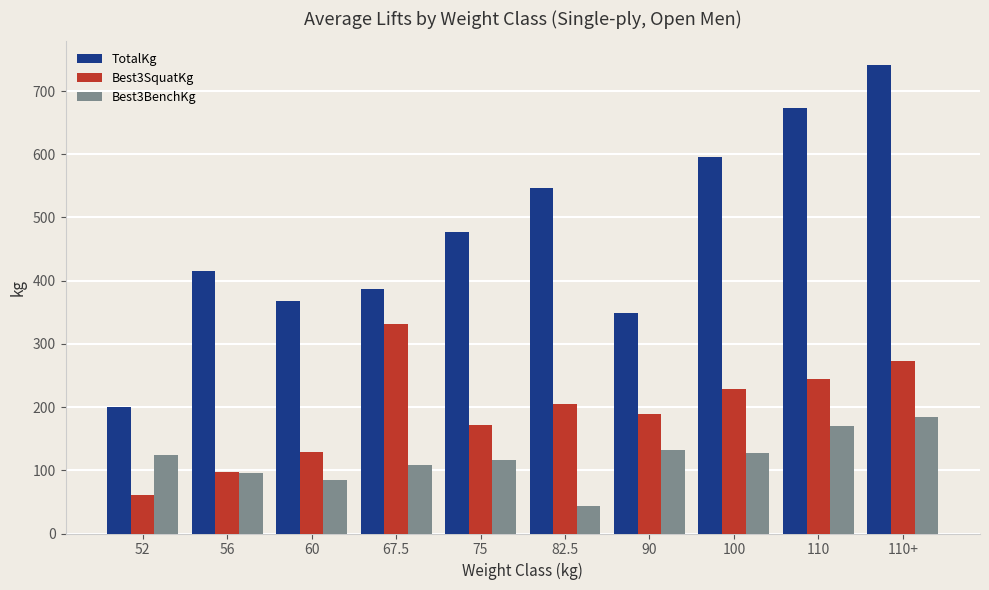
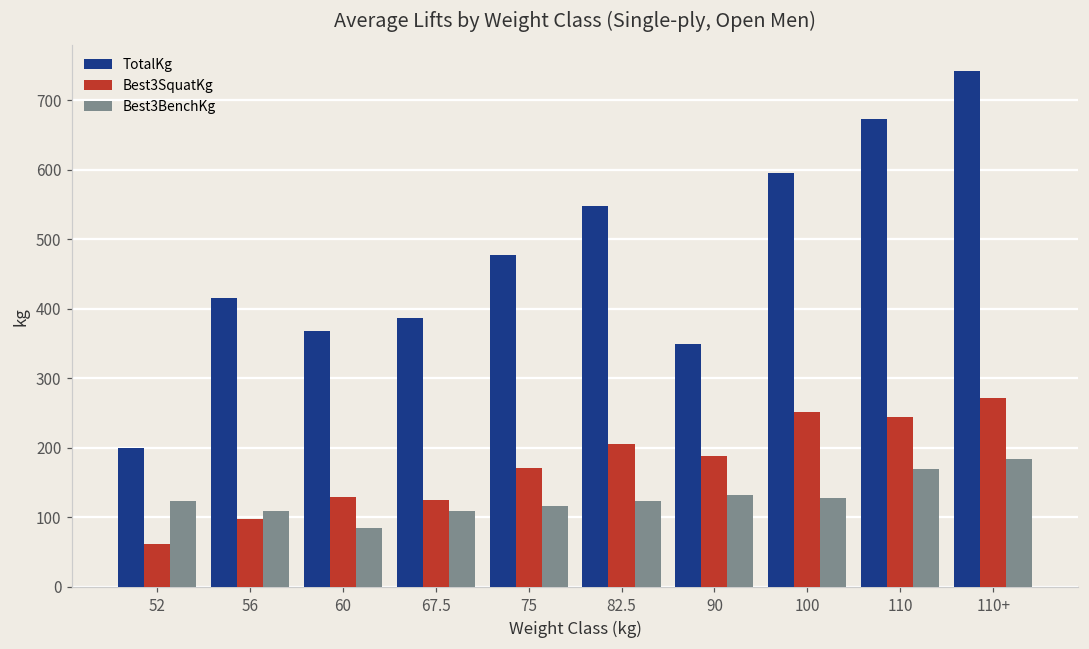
Best3BenchKg, 56: 100 -> 110
Best3SquatKg, 67.5: 330 -> 120
Best3BenchKg, 82.5: 40 -> 120
Best3SquatKg, 100: 230 -> 250
